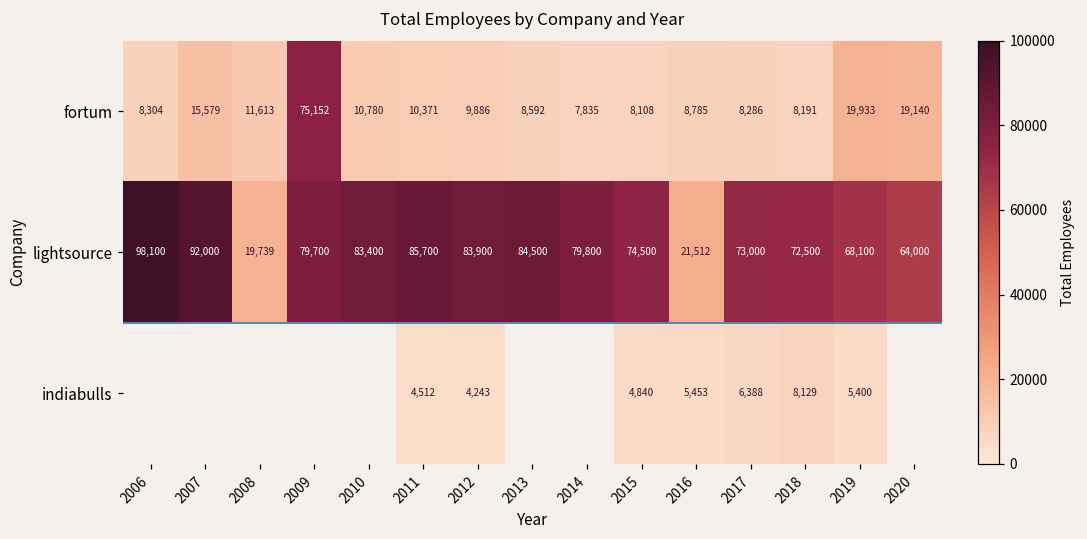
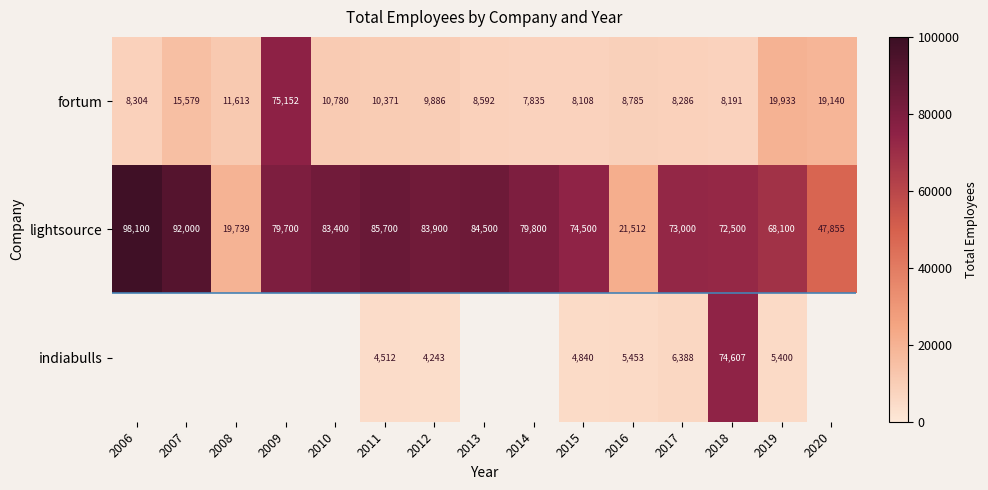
lightsource, 2020: 64,000 -> 47,855
indiabulls, 2018: 8,129 -> 74,607
